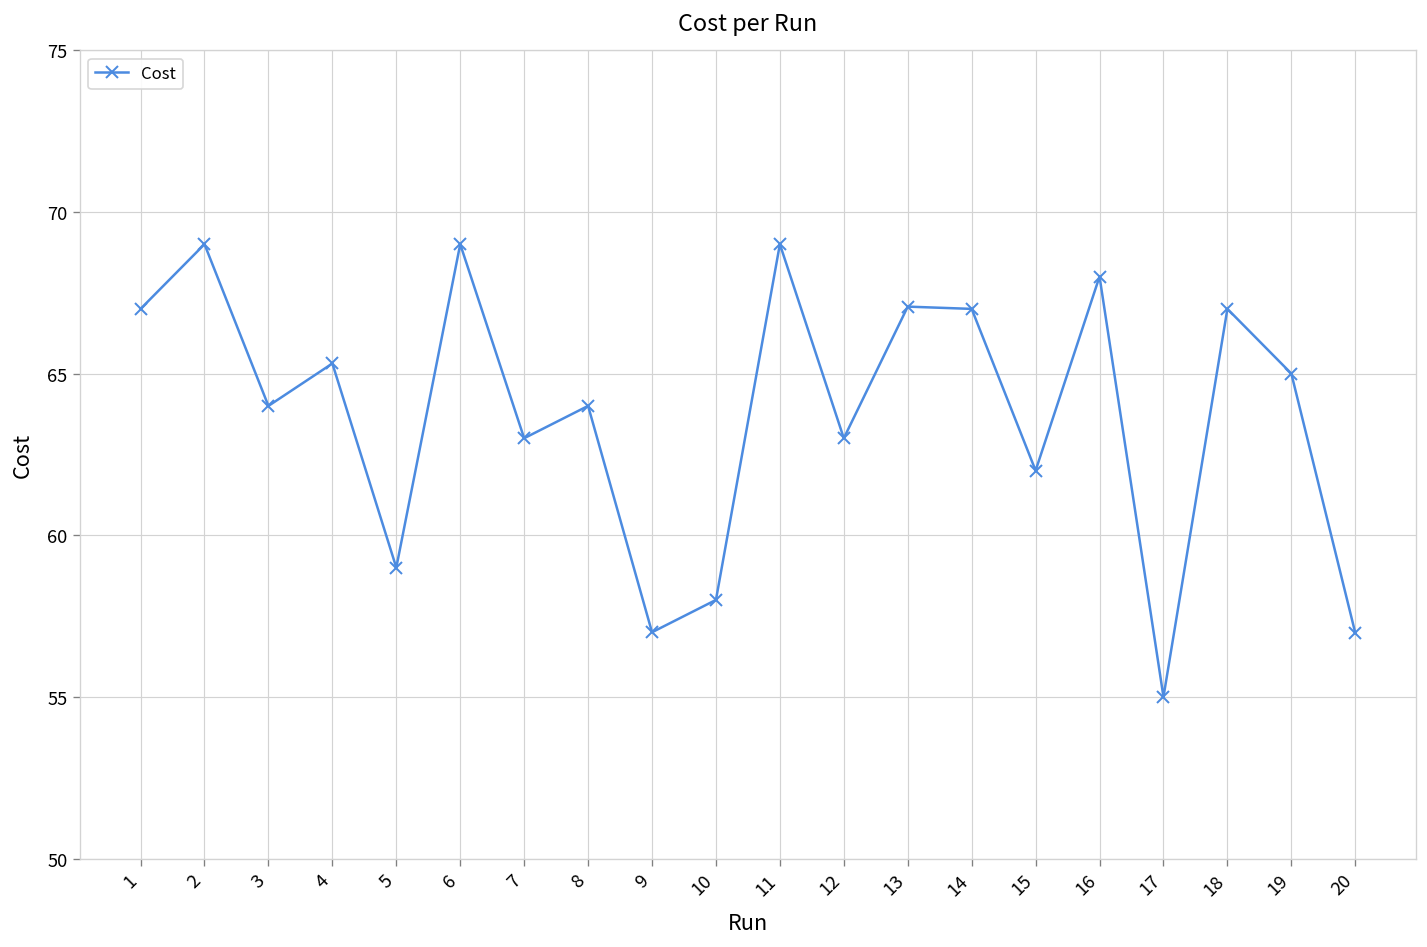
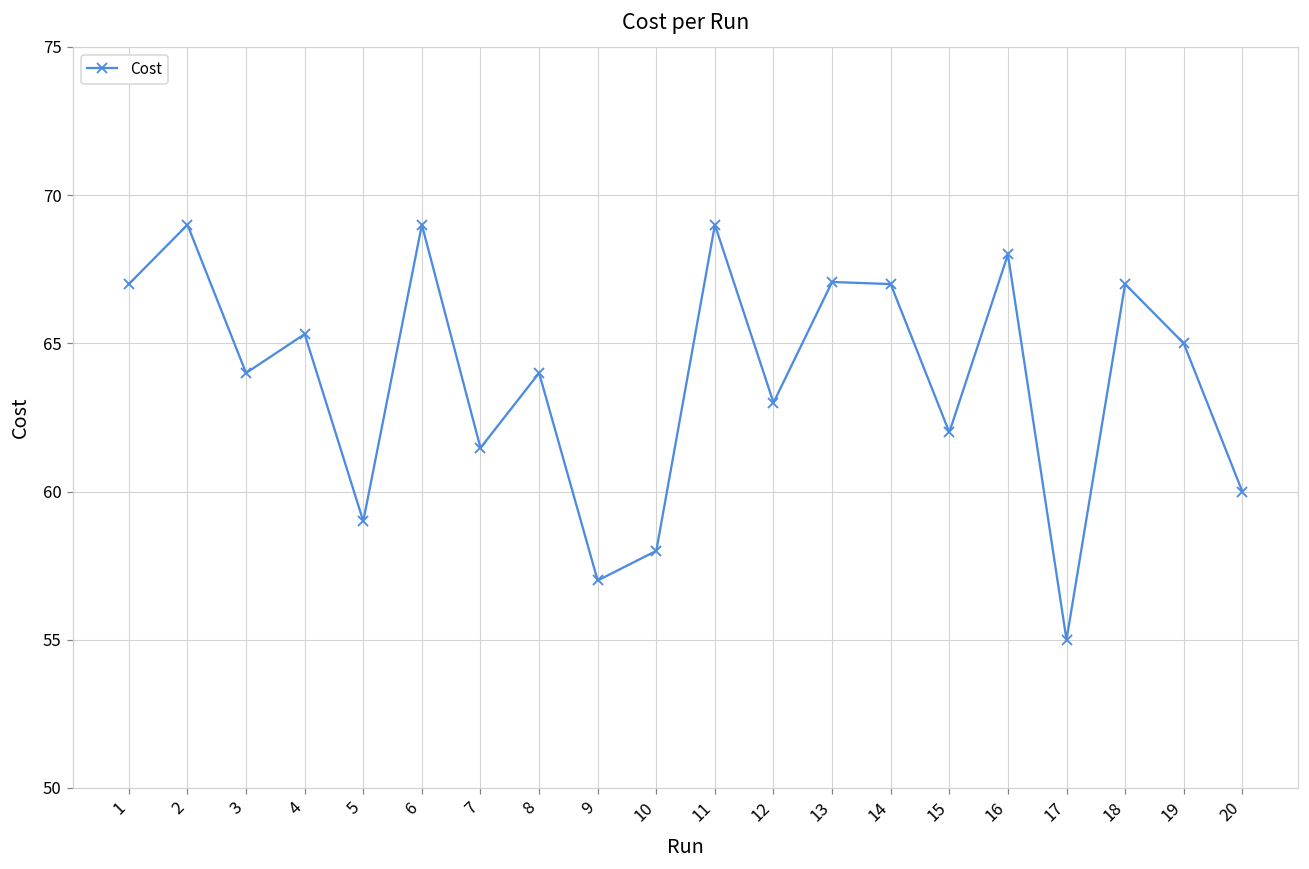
7: 63.0 -> 61.5
20: 57.0 -> 60.0
